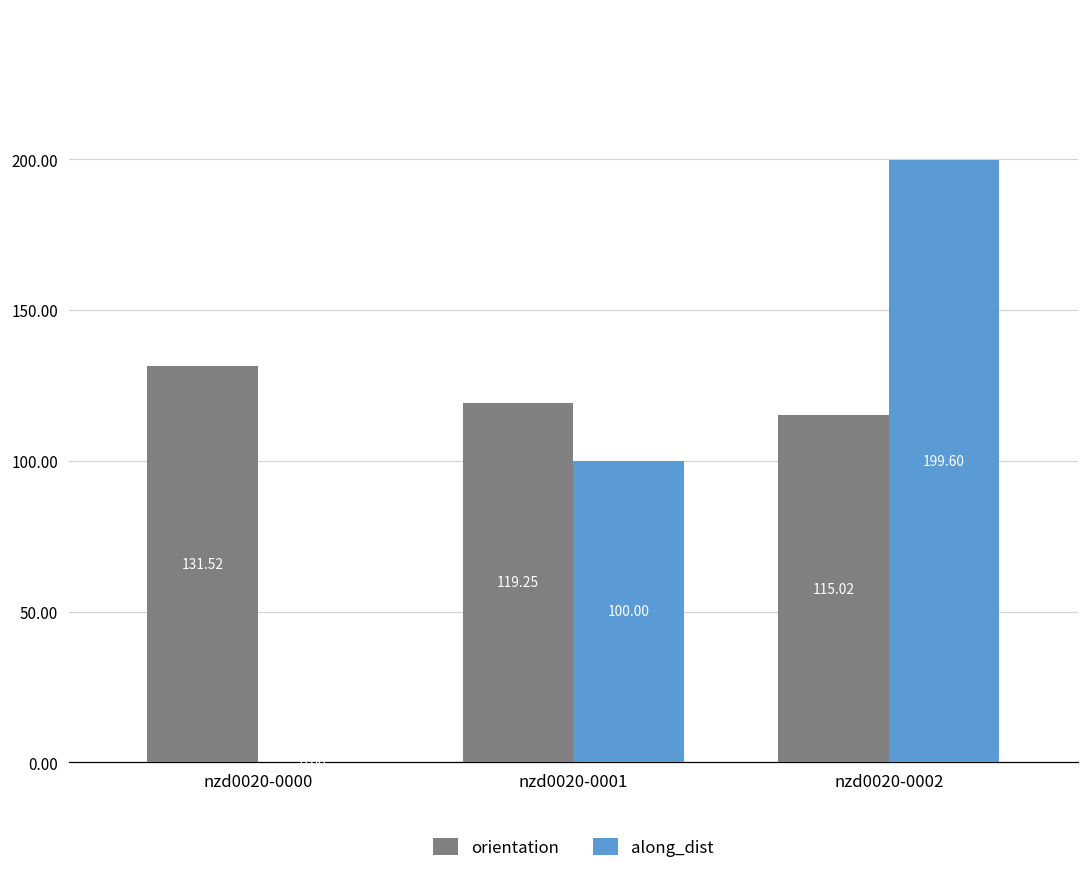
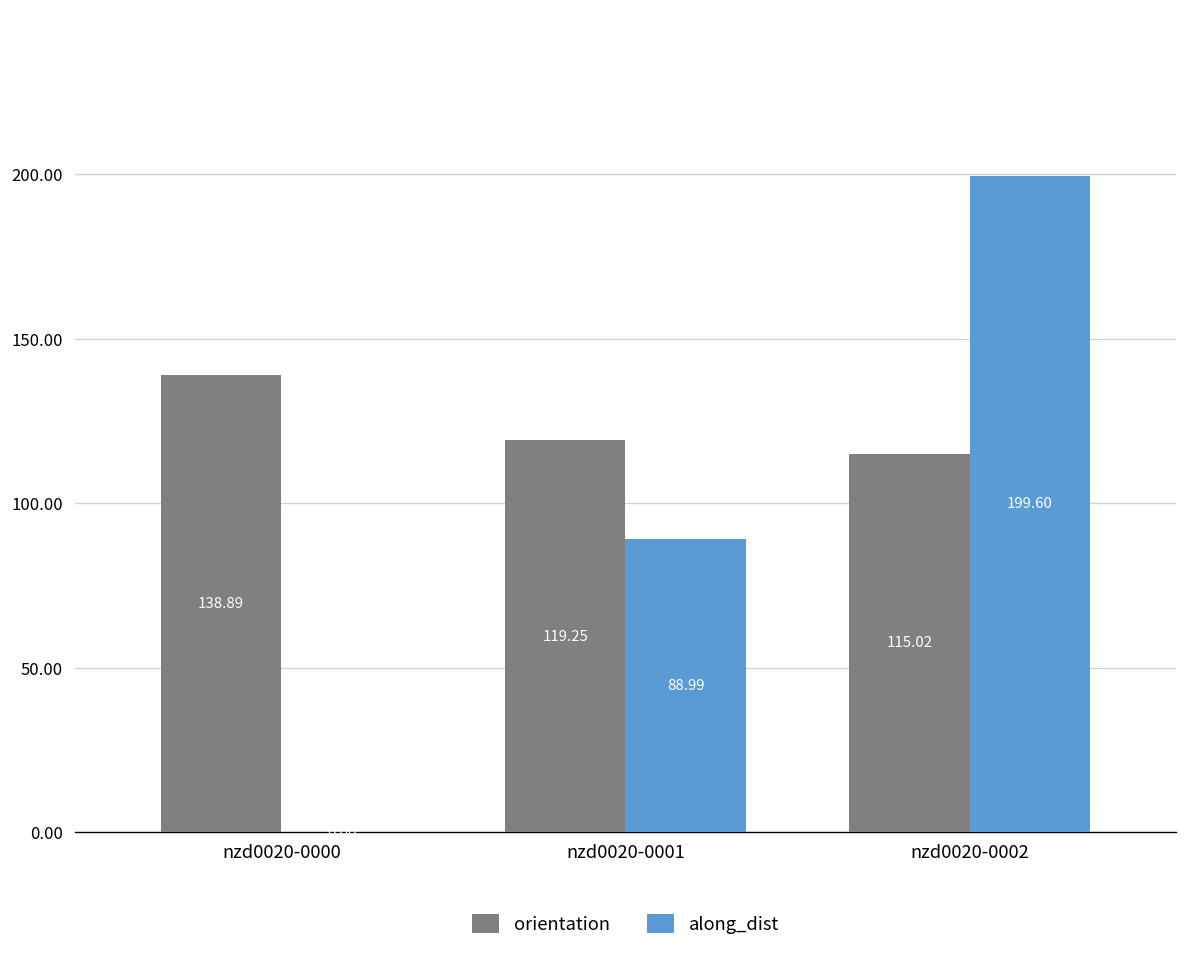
orientation, nzd0020-0000: 131.52 -> 138.89
along_dist, nzd0020-0001: 100.00 -> 88.99
